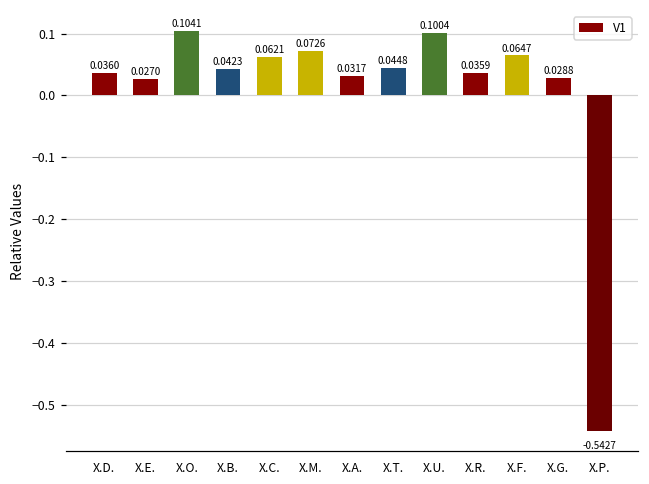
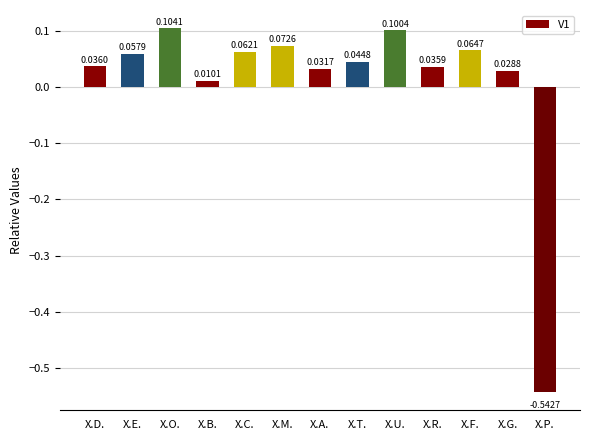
X.E.: 0.0270 -> 0.0579
X.B.: 0.0423 -> 0.0101
